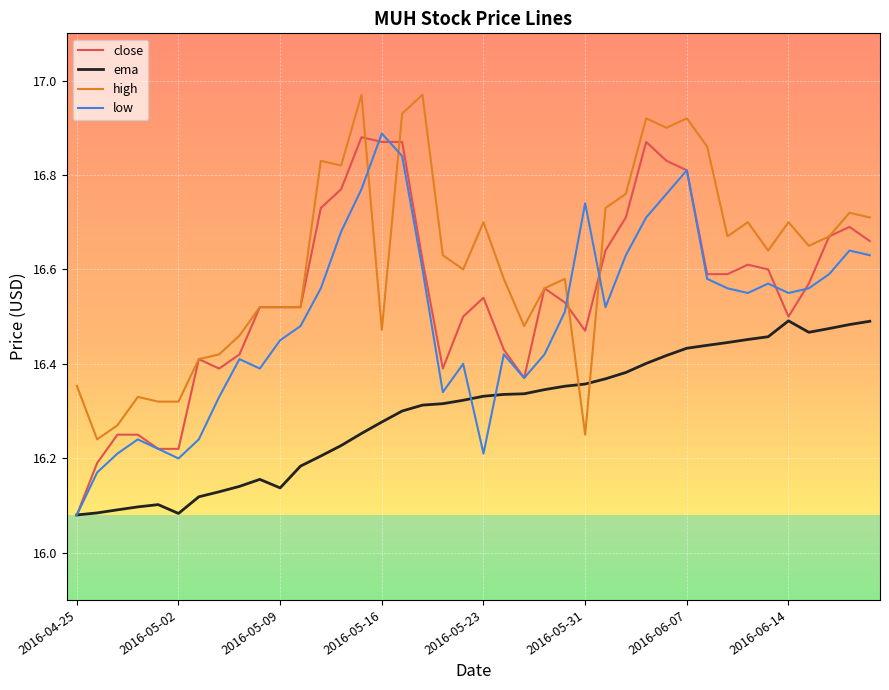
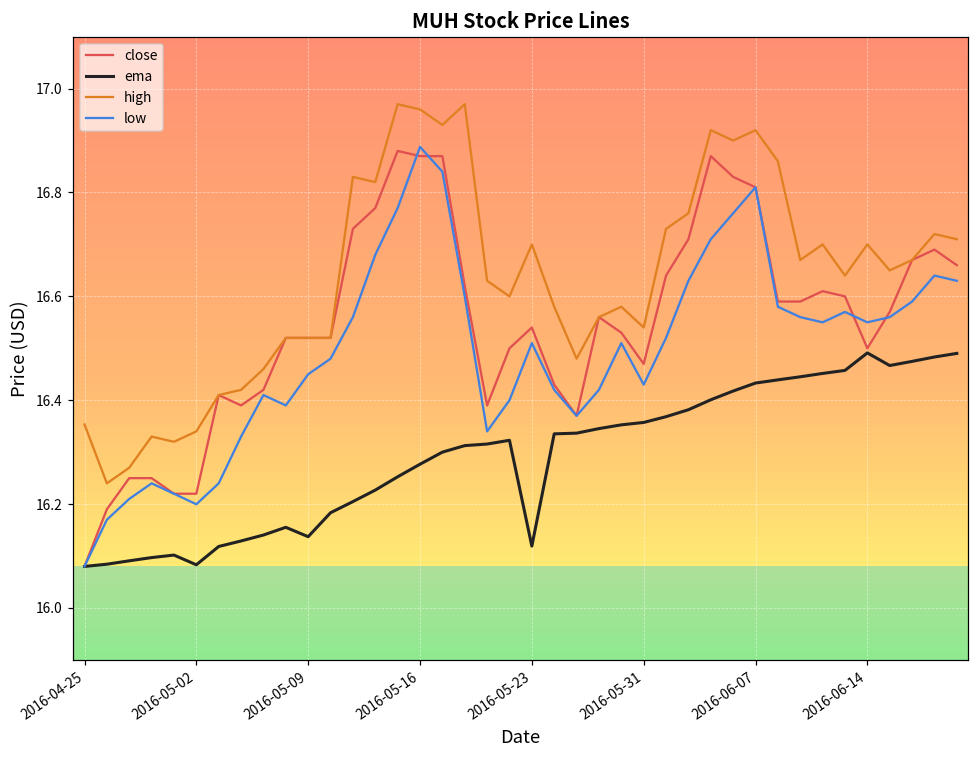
high, 2016-05-02: 16.32 -> 16.34
high, 2016-05-16: 16.47 -> 16.96
ema, 2016-05-23: 16.33 -> 16.12
low, 2016-05-23: 16.21 -> 16.51
high, 2016-05-31: 16.25 -> 16.54
low, 2016-05-31: 16.74 -> 16.43
